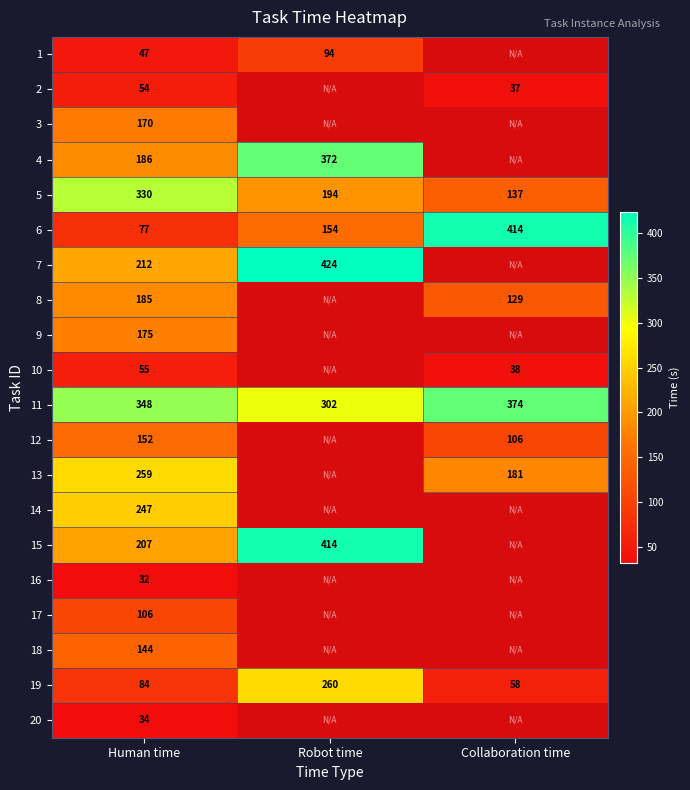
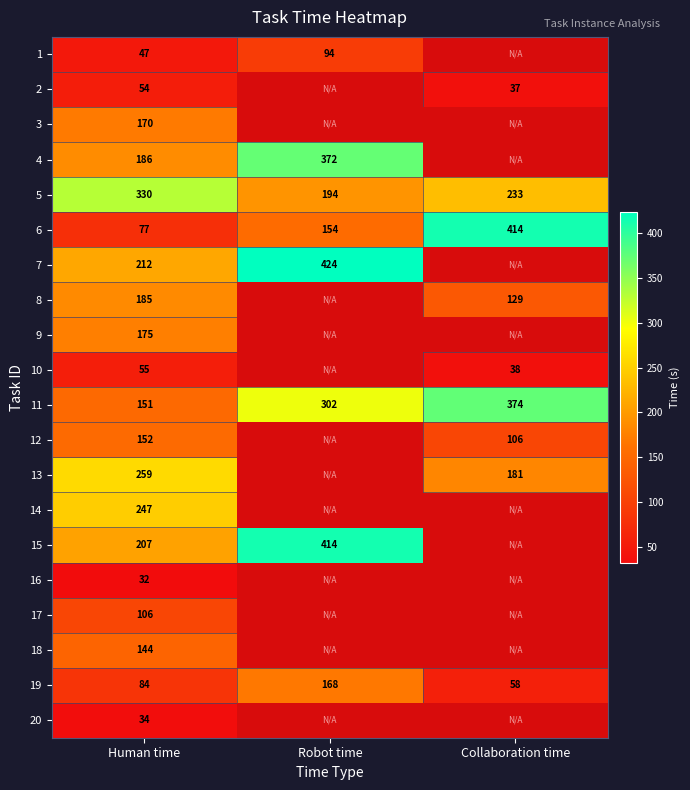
5, Collaboration time: 137 -> 233
11, Human time: 348 -> 151
19, Robot time: 260 -> 168
